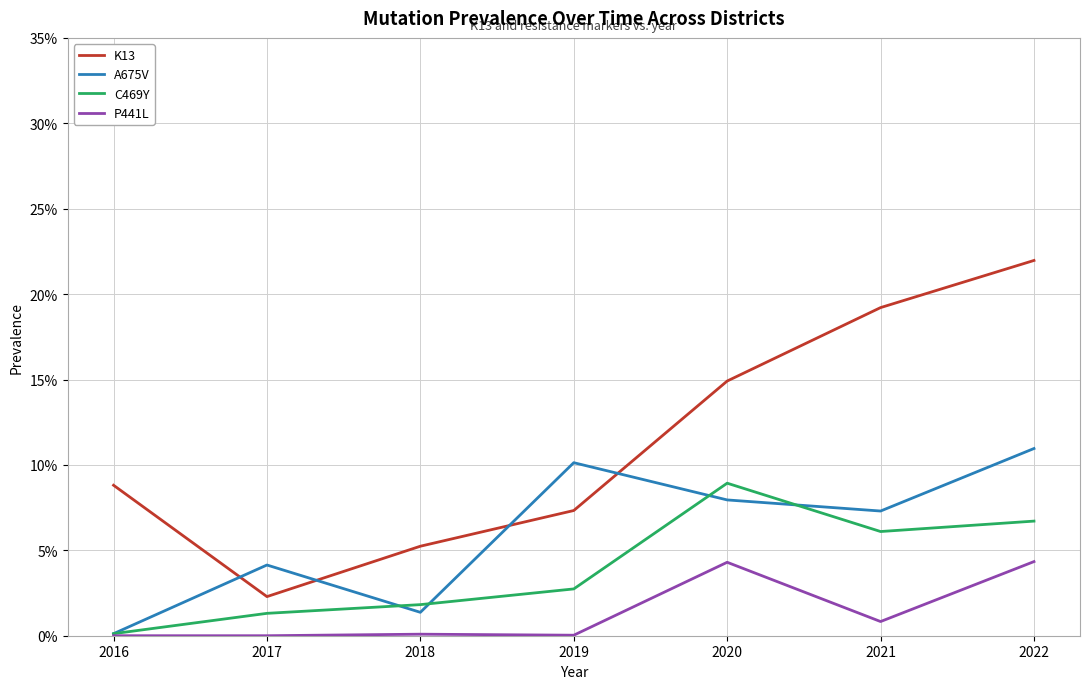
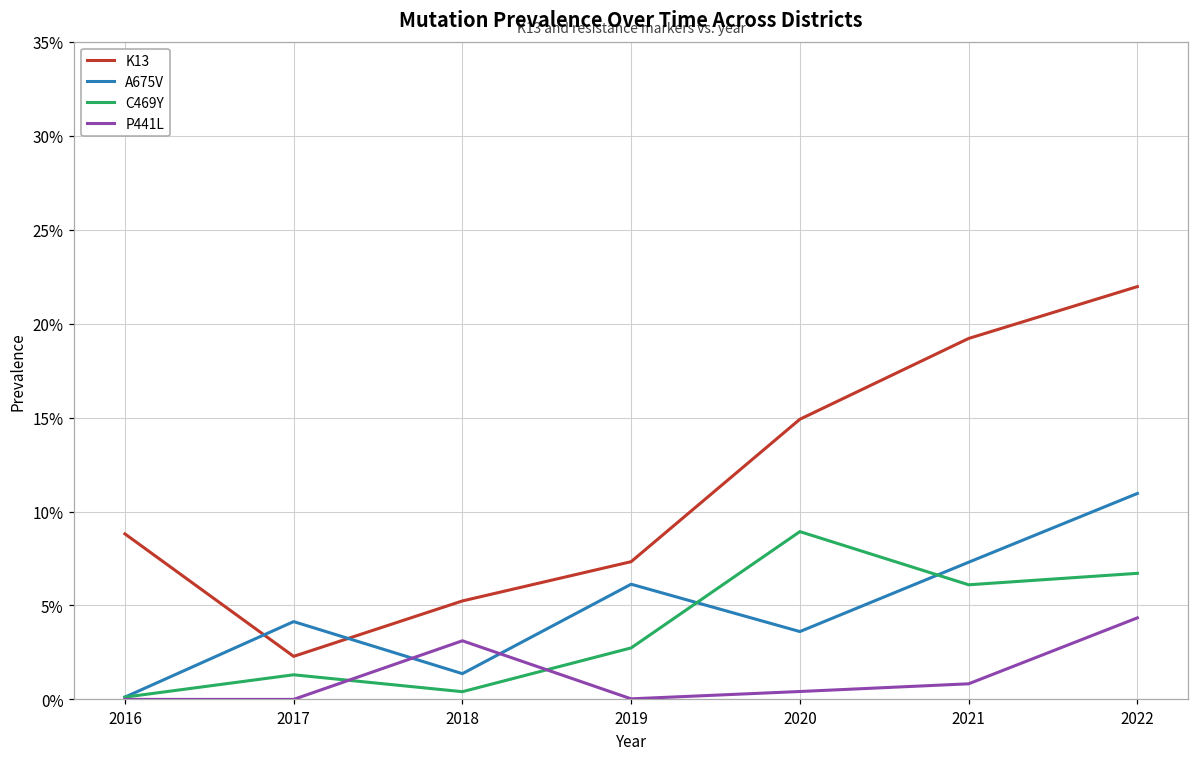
C469Y, 2018: 1.8% -> 0.4%
P441L, 2018: 0.1% -> 3.1%
A675V, 2019: 10.1% -> 6.1%
A675V, 2020: 8.0% -> 3.6%
P441L, 2020: 4.3% -> 0.4%
